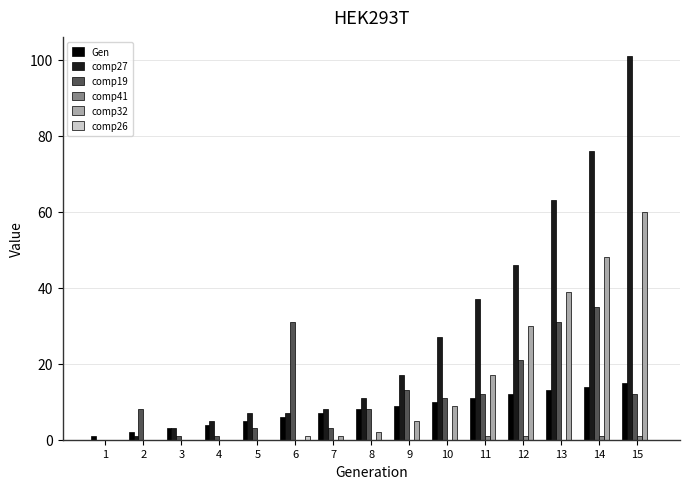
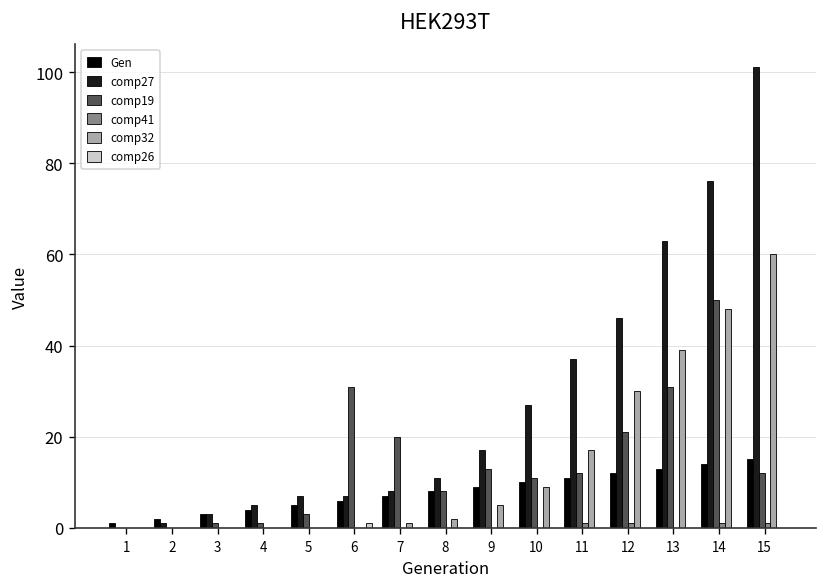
comp19, 2: 8 -> 0
comp19, 7: 3 -> 20
comp19, 14: 35 -> 50
